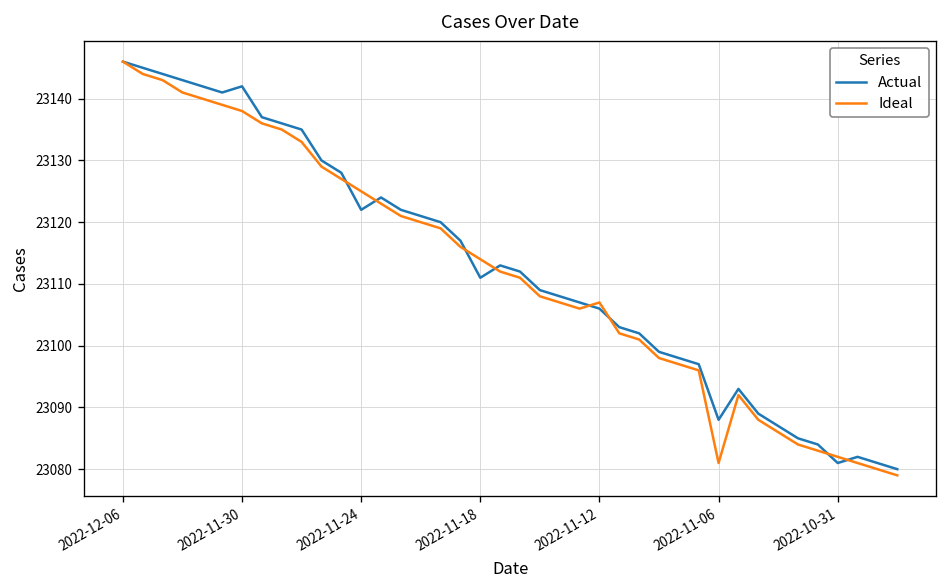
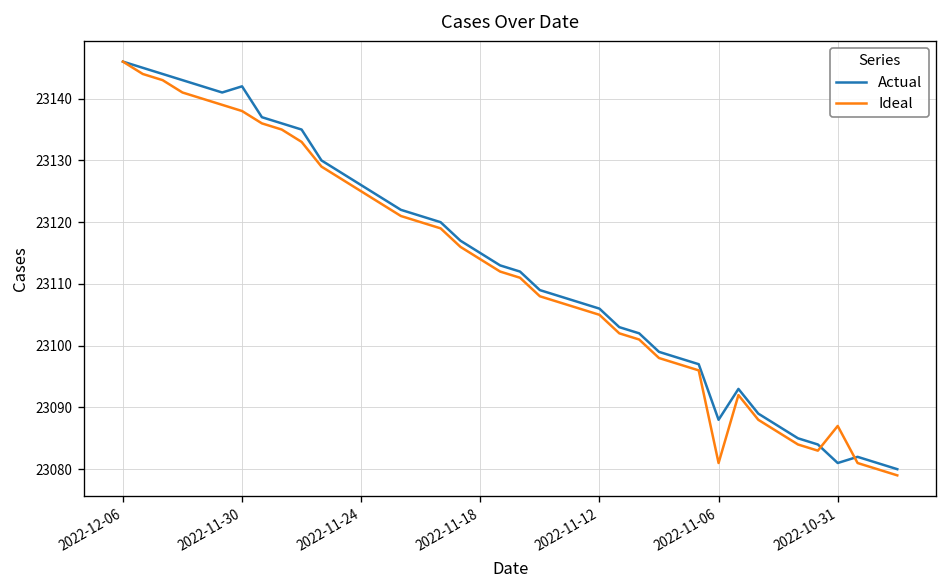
Actual, 2022-11-24: 23122 -> 23126
Actual, 2022-11-18: 23111 -> 23115
Ideal, 2022-11-12: 23107 -> 23105
Ideal, 2022-10-31: 23082 -> 23087
